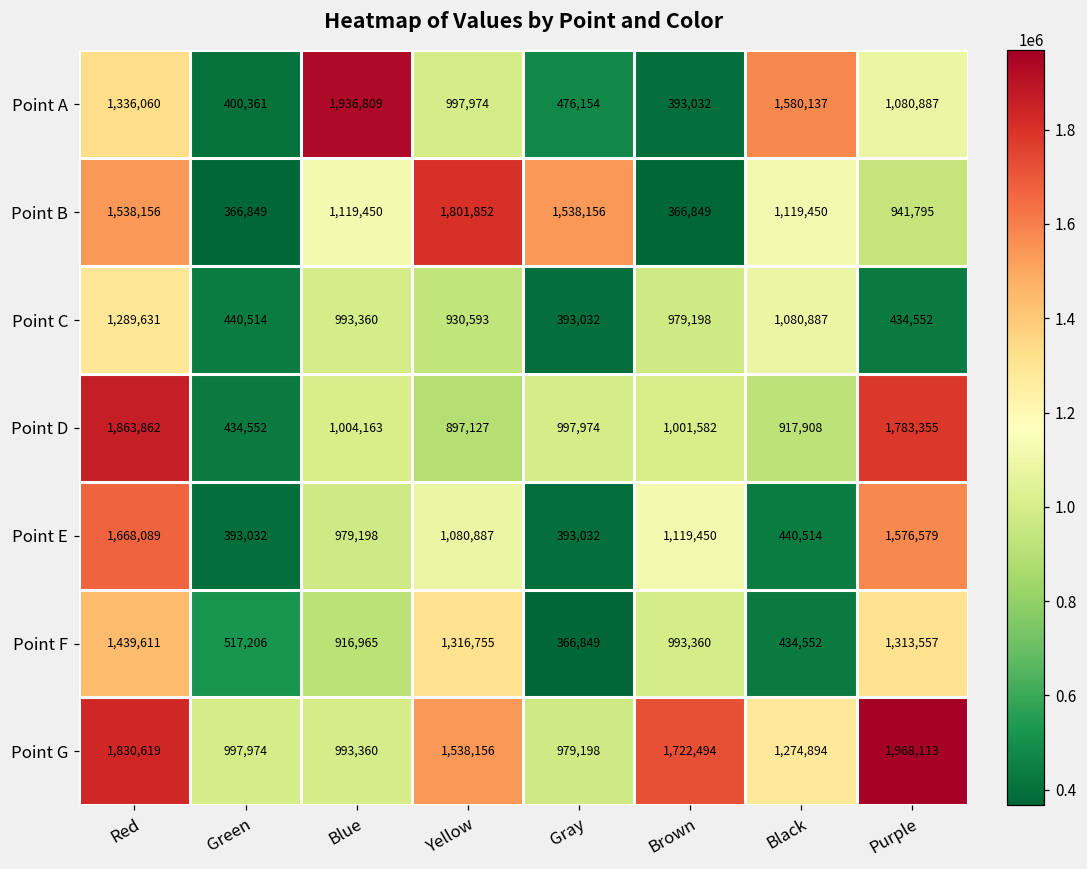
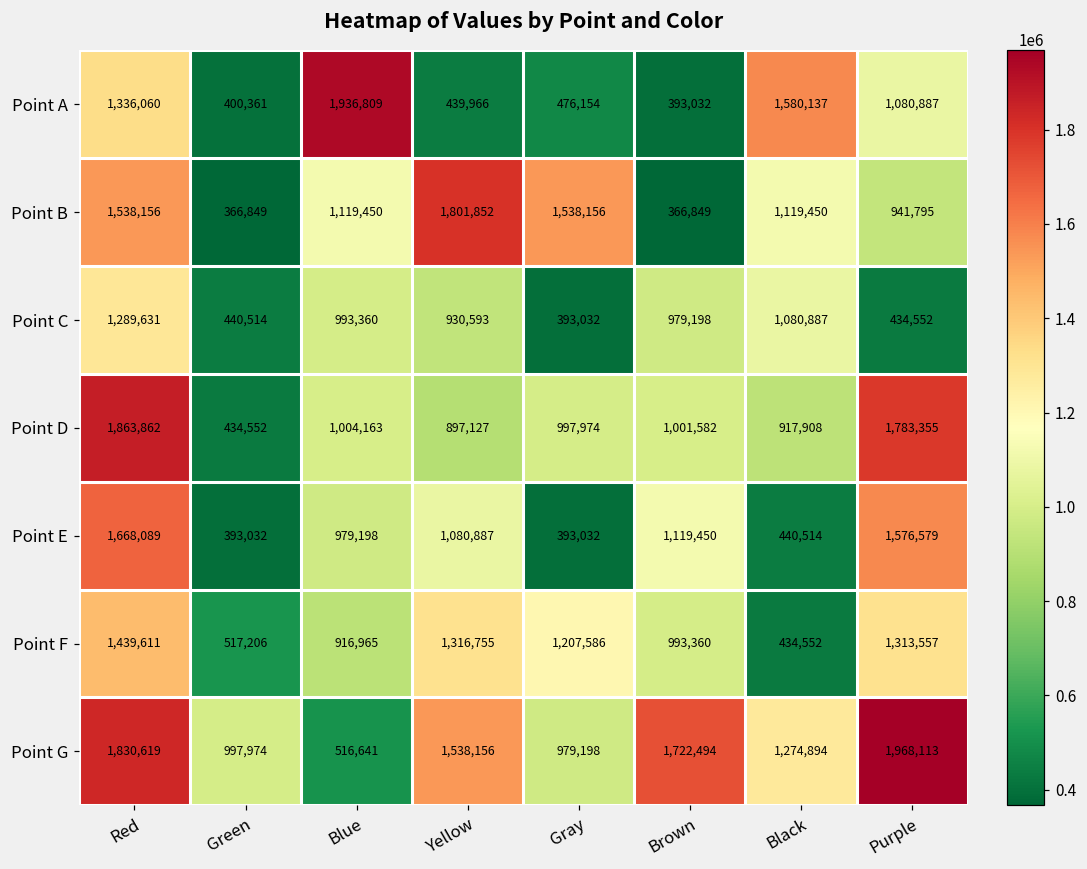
Point A, Yellow: 997,974 -> 439,966
Point F, Gray: 366,849 -> 1,207,586
Point G, Blue: 993,360 -> 516,641
